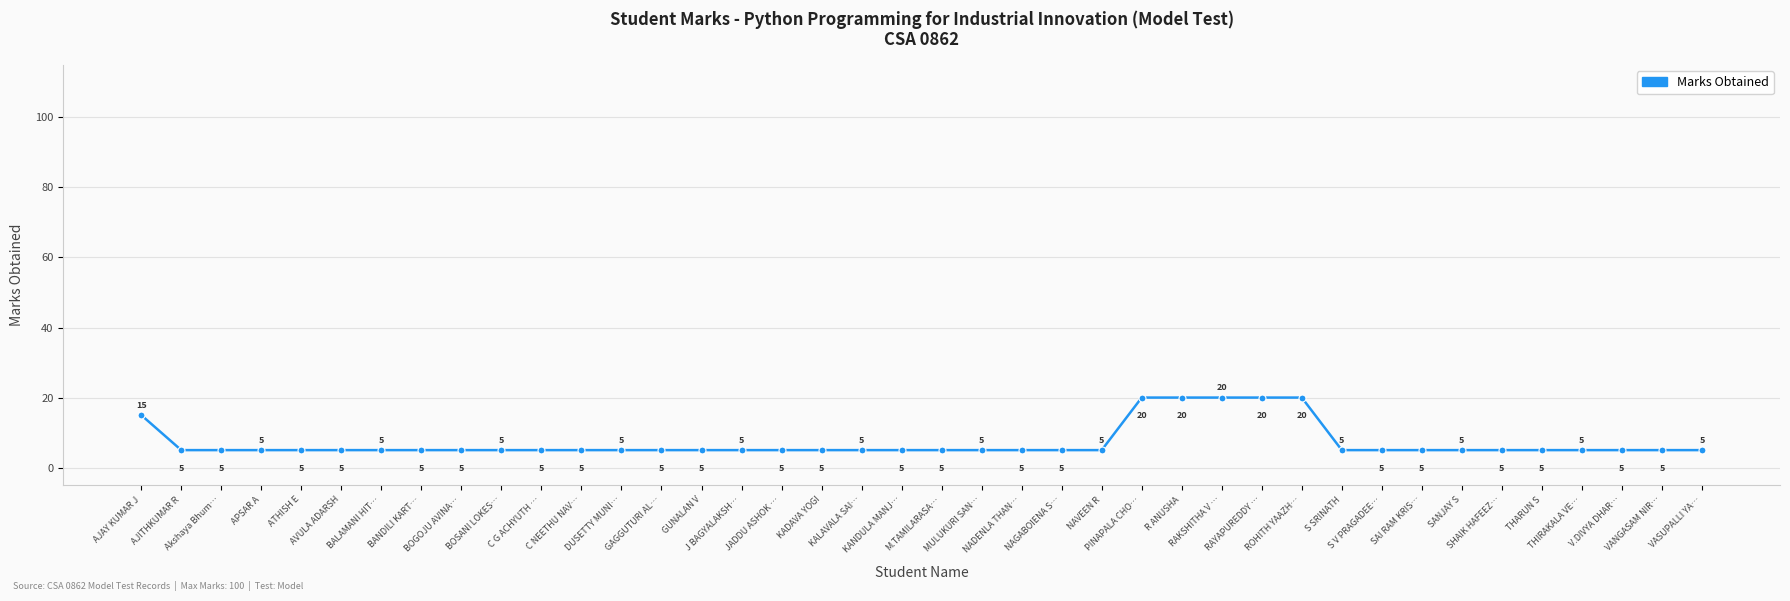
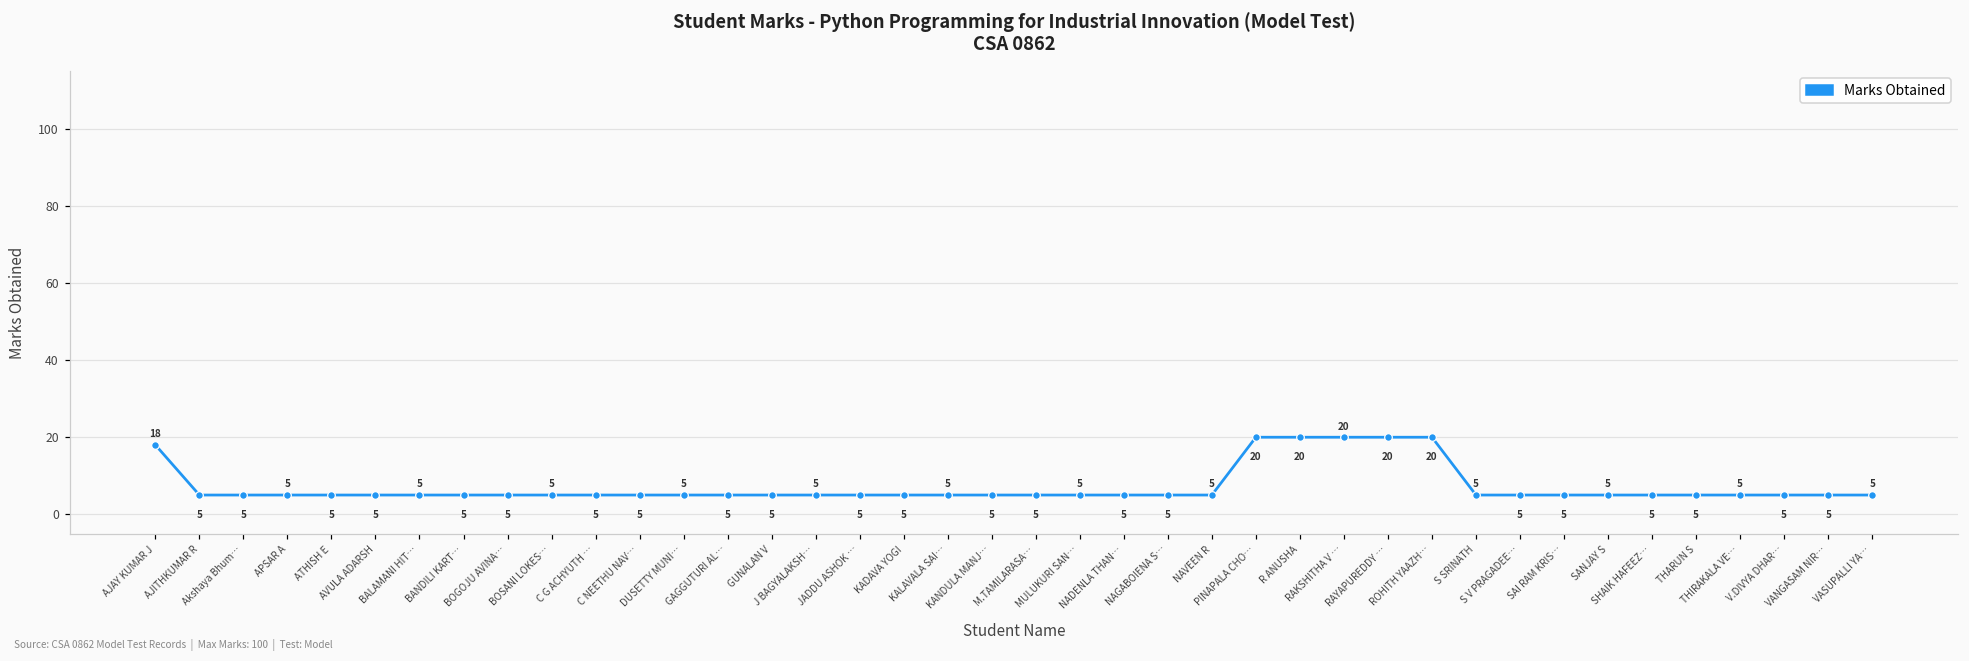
AJAY KUMAR J: 15 -> 18
